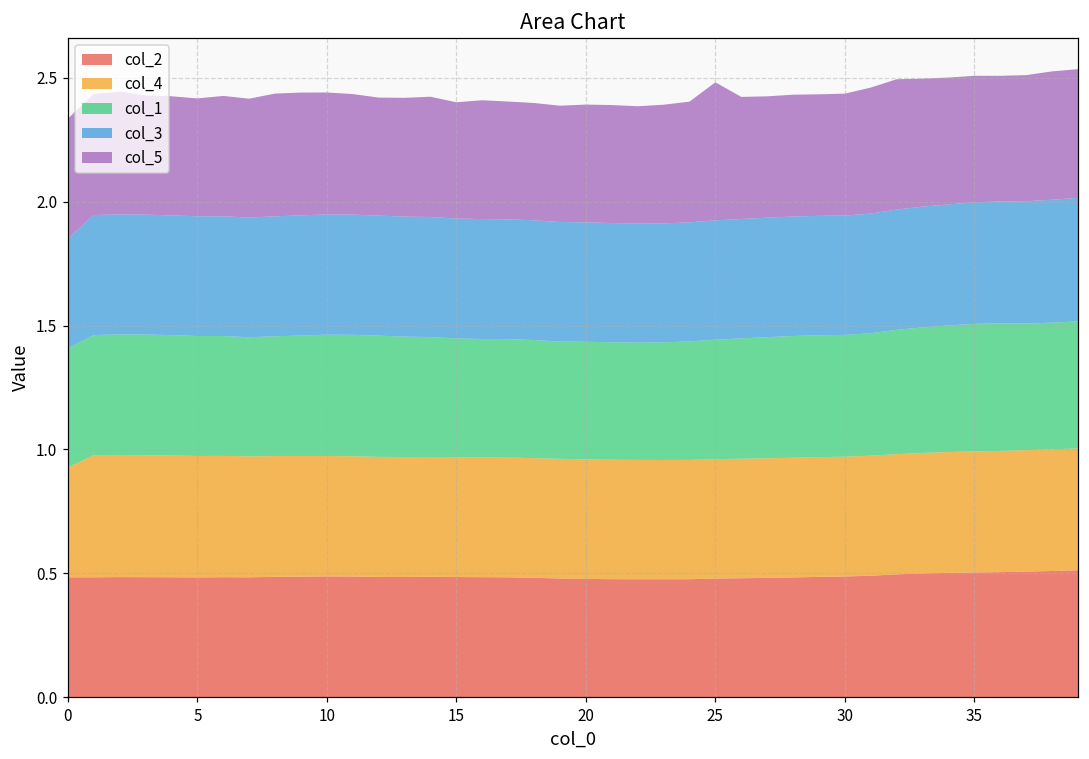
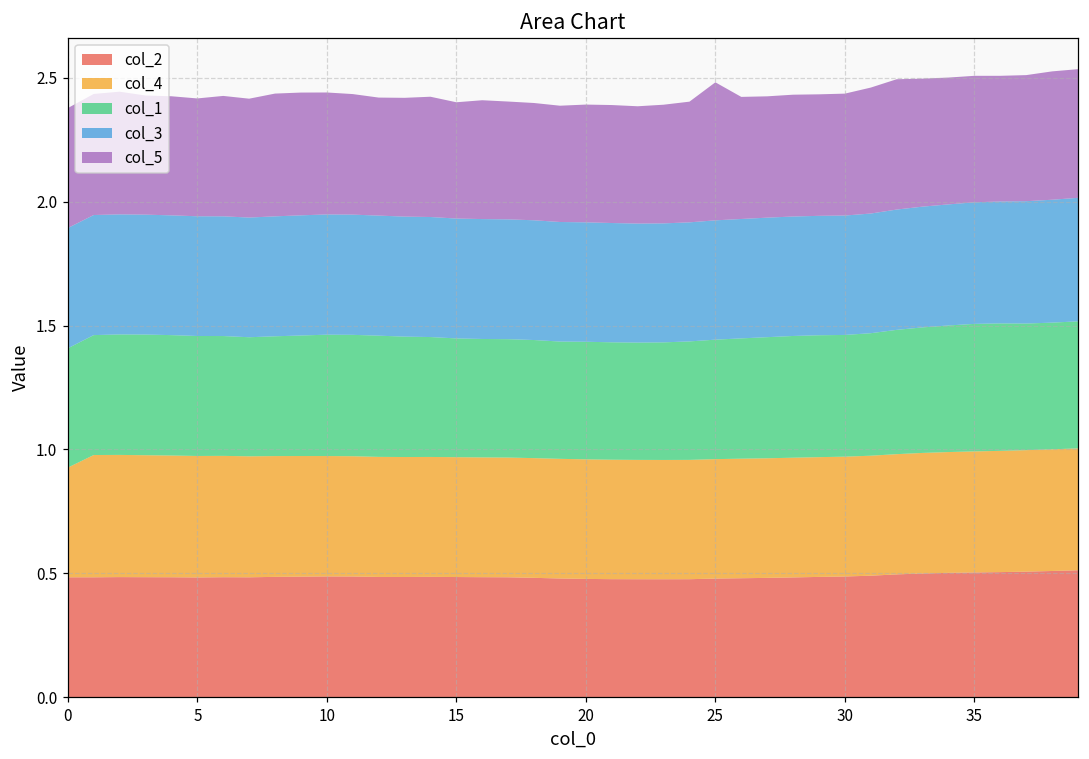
col_3, 0: 0.44 -> 0.49
